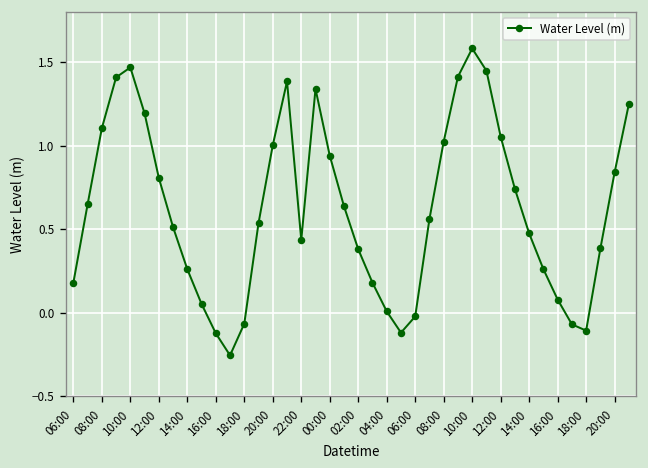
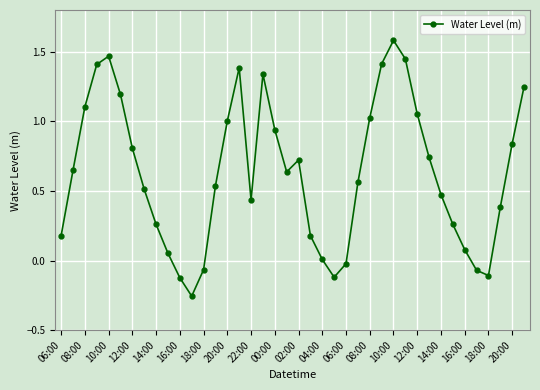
02:00: 0.38 -> 0.72
